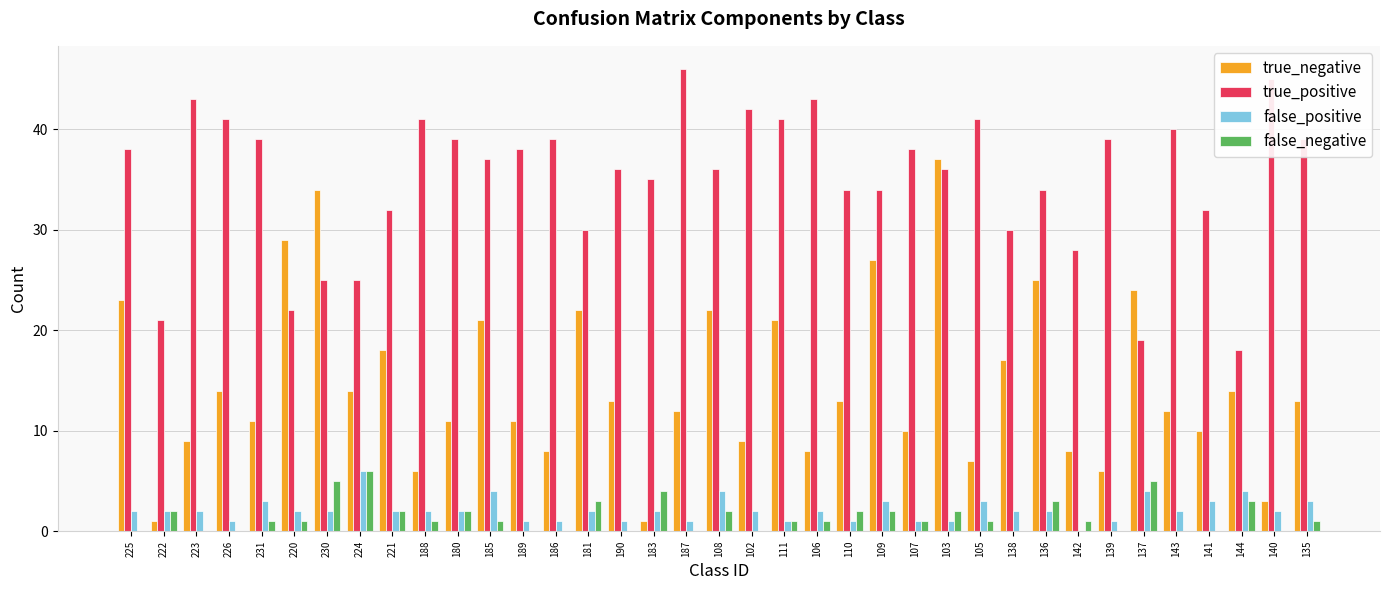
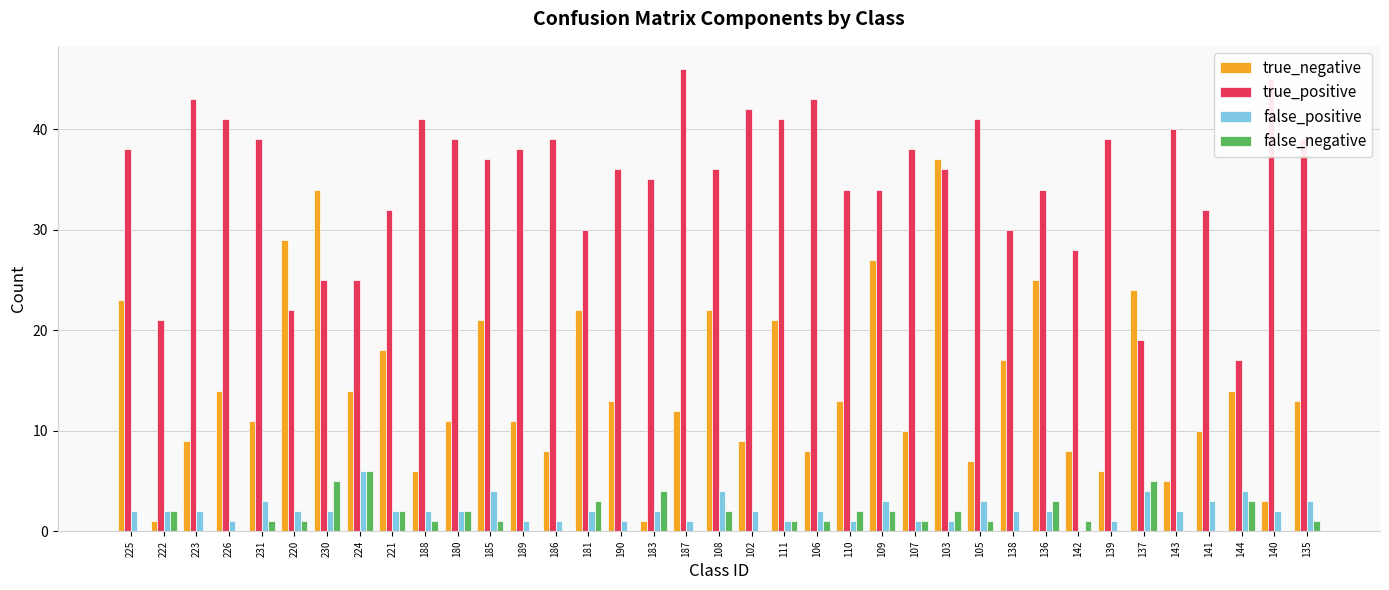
true_negative, 143: 12 -> 5
true_positive, 144: 18 -> 17
